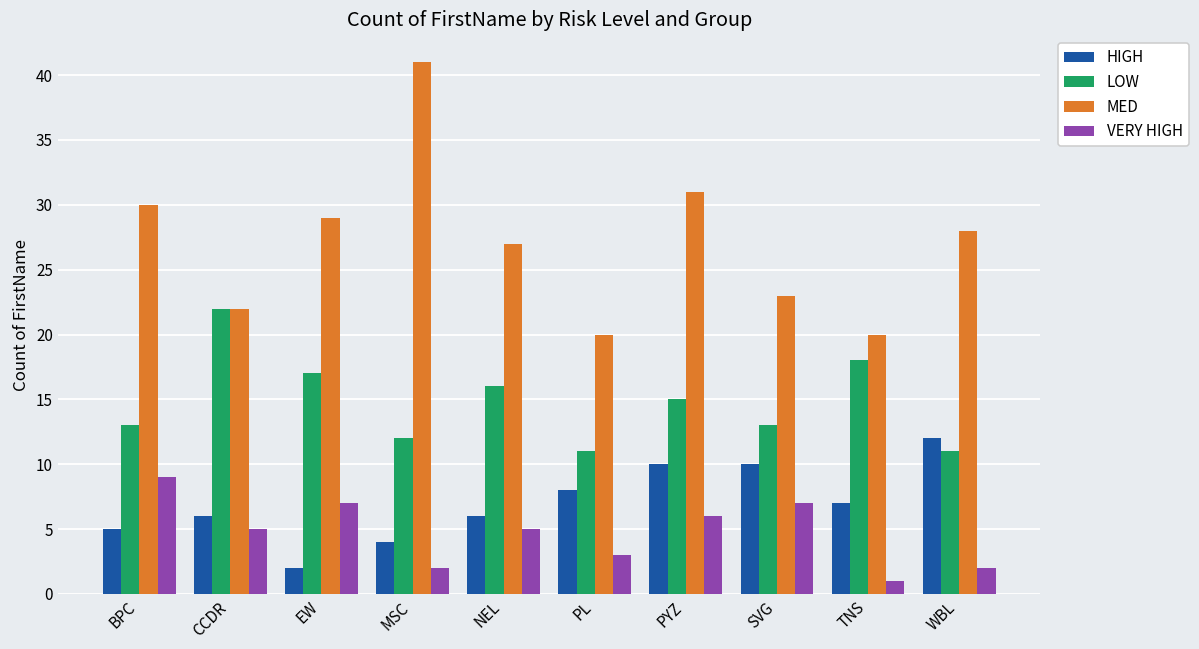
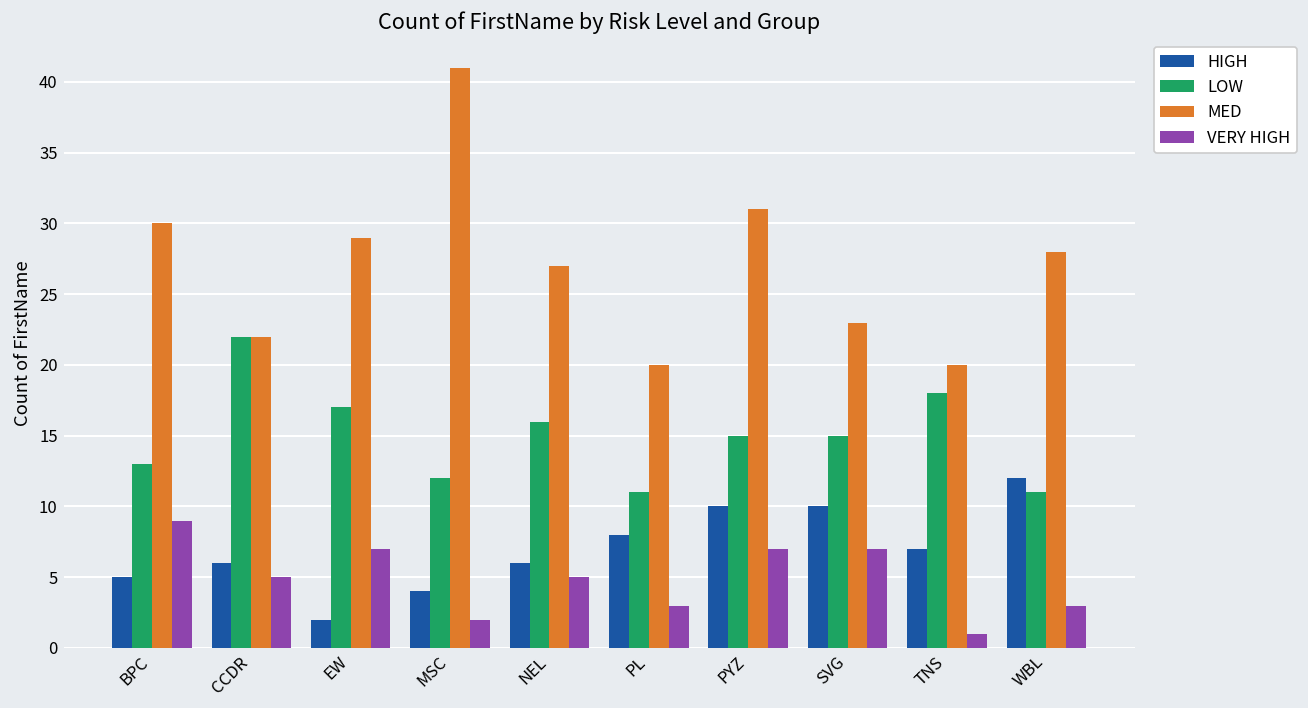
VERY HIGH, PYZ: 6 -> 7
LOW, SVG: 13 -> 15
VERY HIGH, WBL: 2 -> 3
